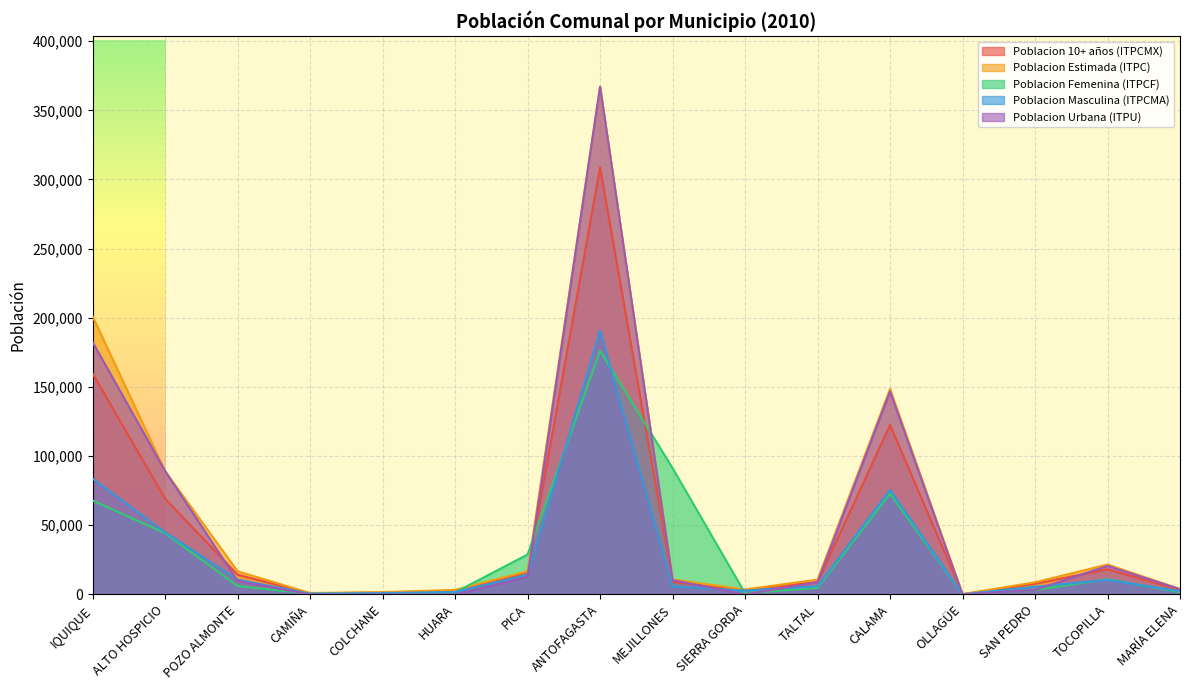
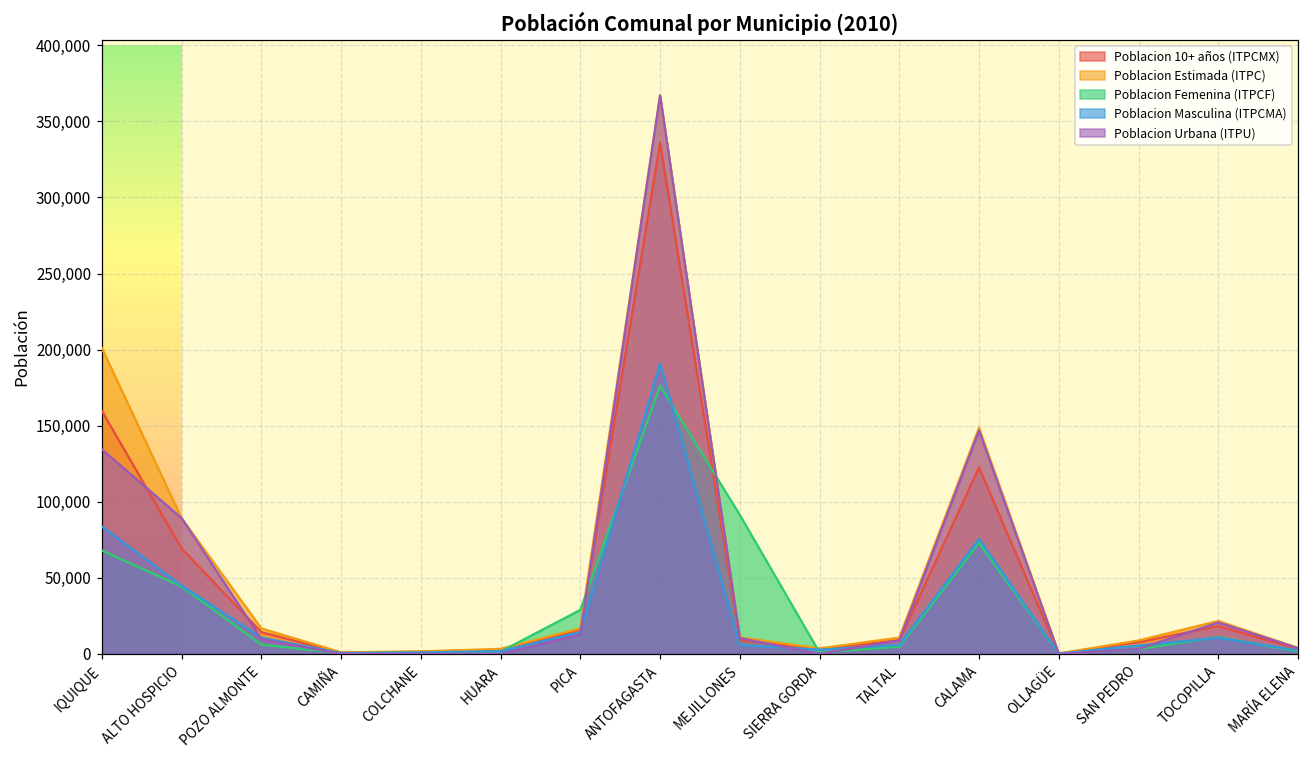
Poblacion Urbana (ITPU), IQUIQUE: 182,000 -> 134,000
Poblacion 10+ años (ITPCMX), ANTOFAGASTA: 309,000 -> 336,000
